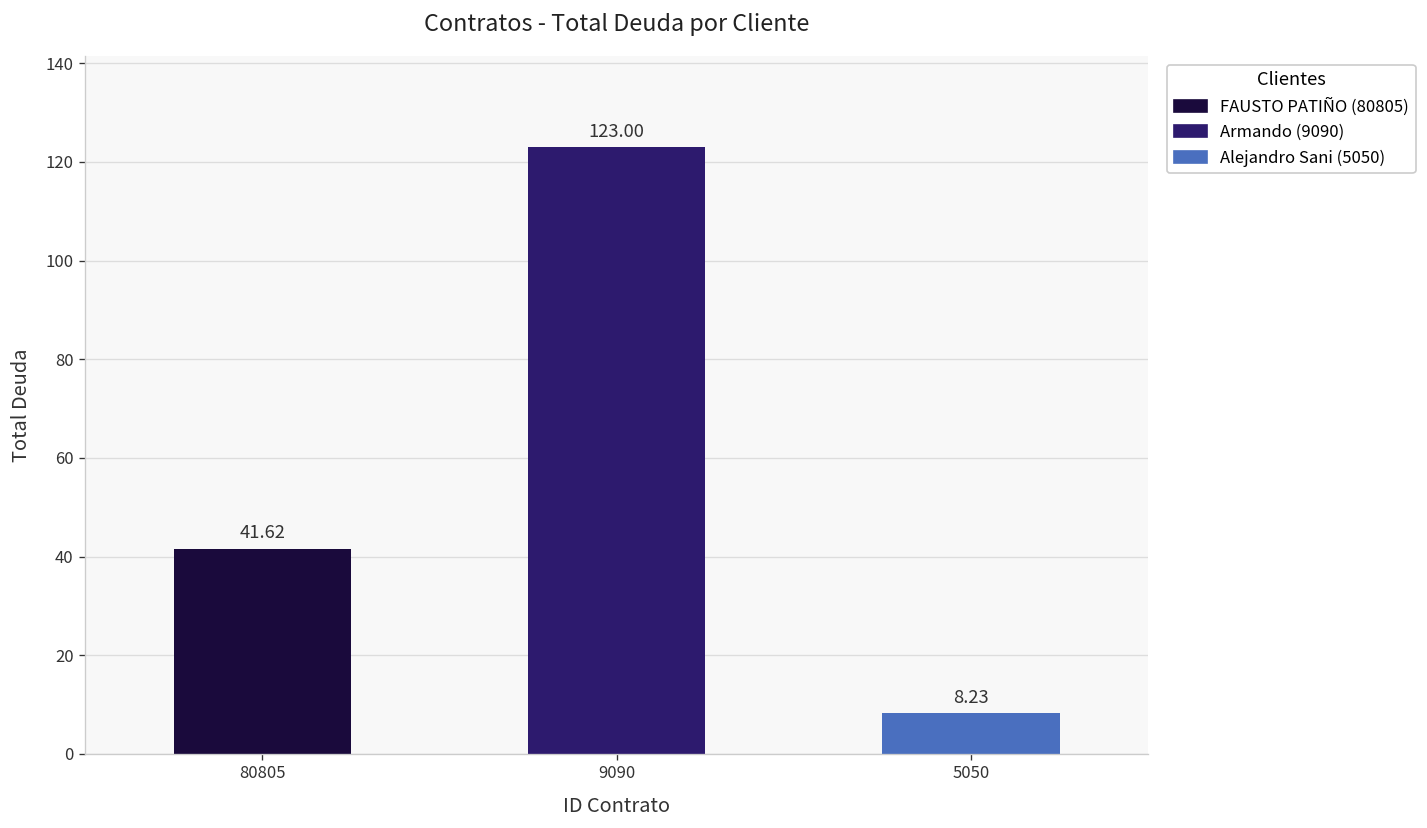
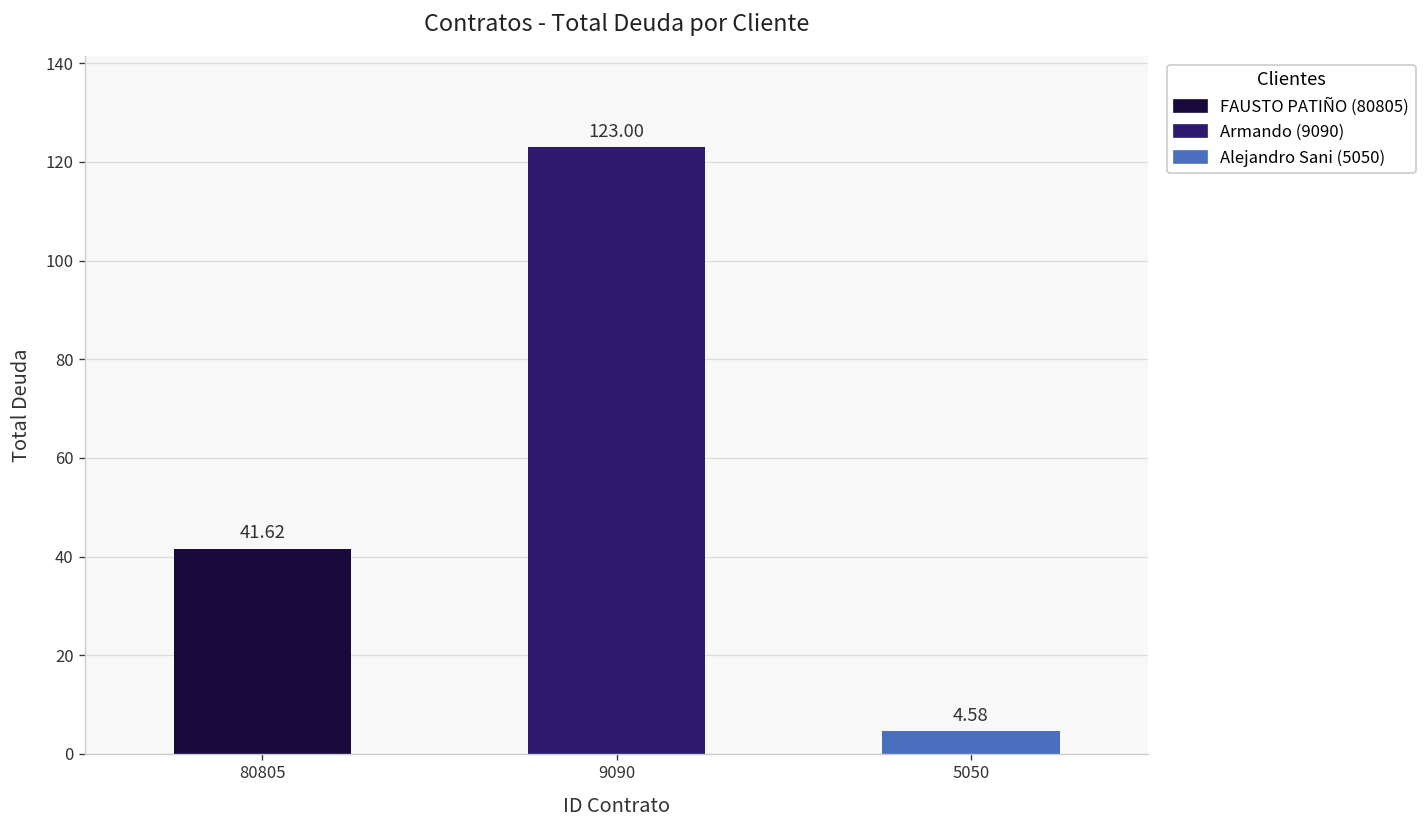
5050: 8.23 -> 4.58
